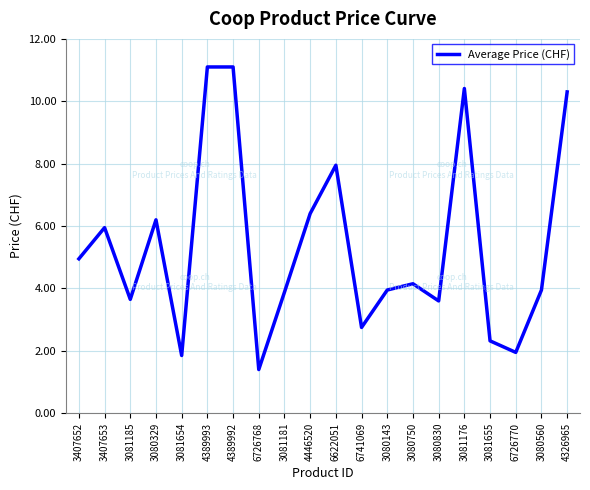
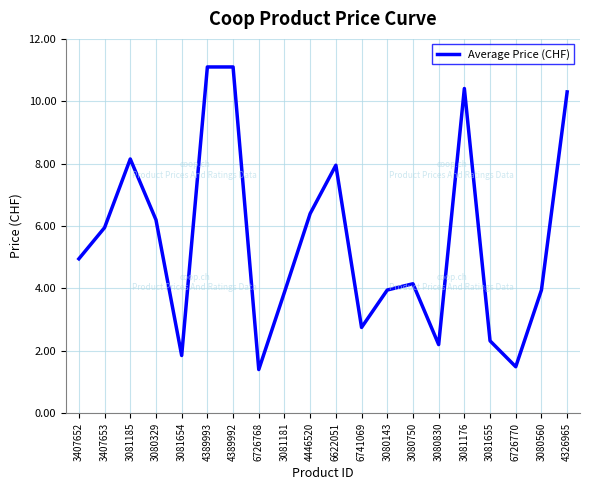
3081185: 3.7 -> 8.2
3080830: 3.6 -> 2.2
6726770: 2.0 -> 1.5
